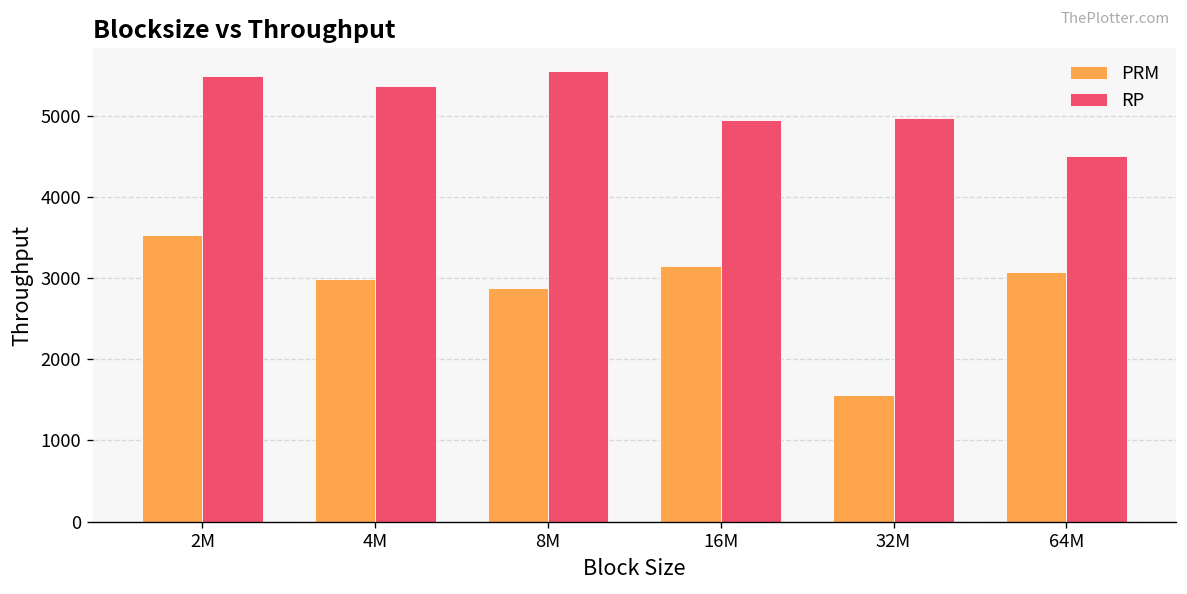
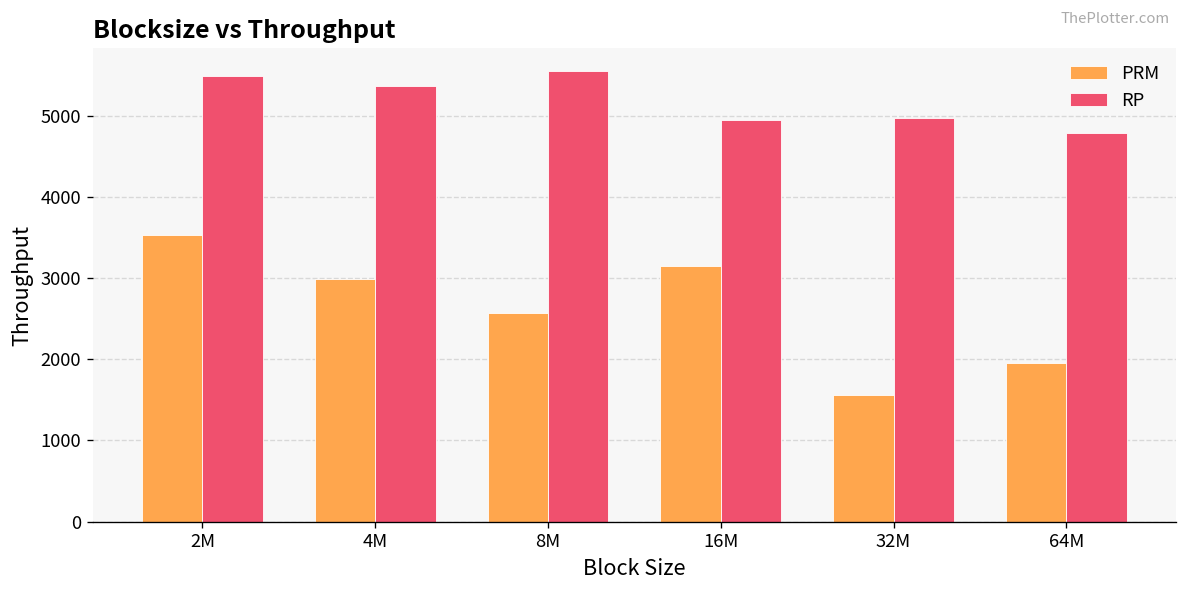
PRM, 8M: 2900 -> 2600
PRM, 64M: 3100 -> 2000
RP, 64M: 4500 -> 4800
